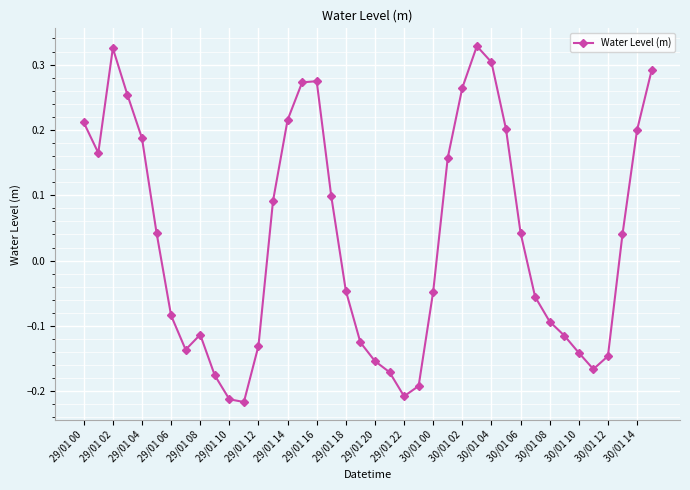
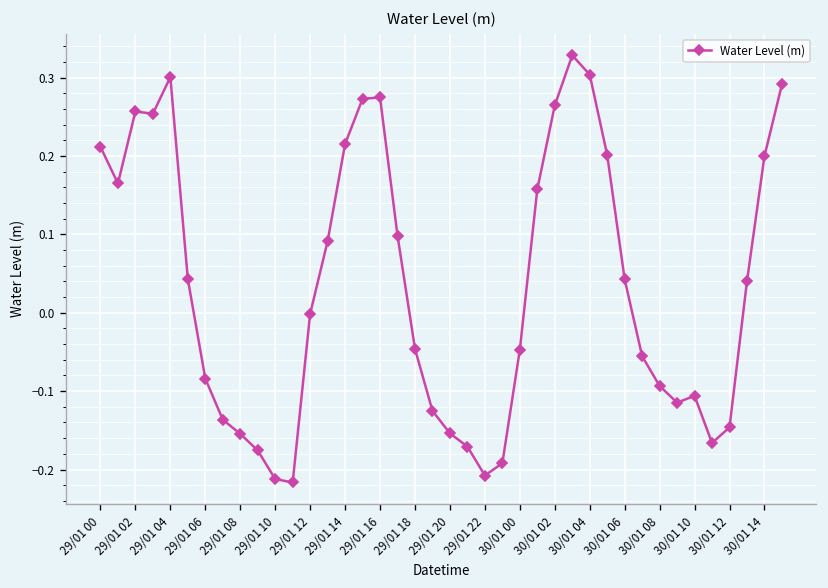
29/01 02: 0.33 -> 0.26
29/01 04: 0.19 -> 0.30
29/01 08: -0.11 -> -0.15
29/01 12: -0.13 -> 0.00
30/01 10: -0.14 -> -0.11
